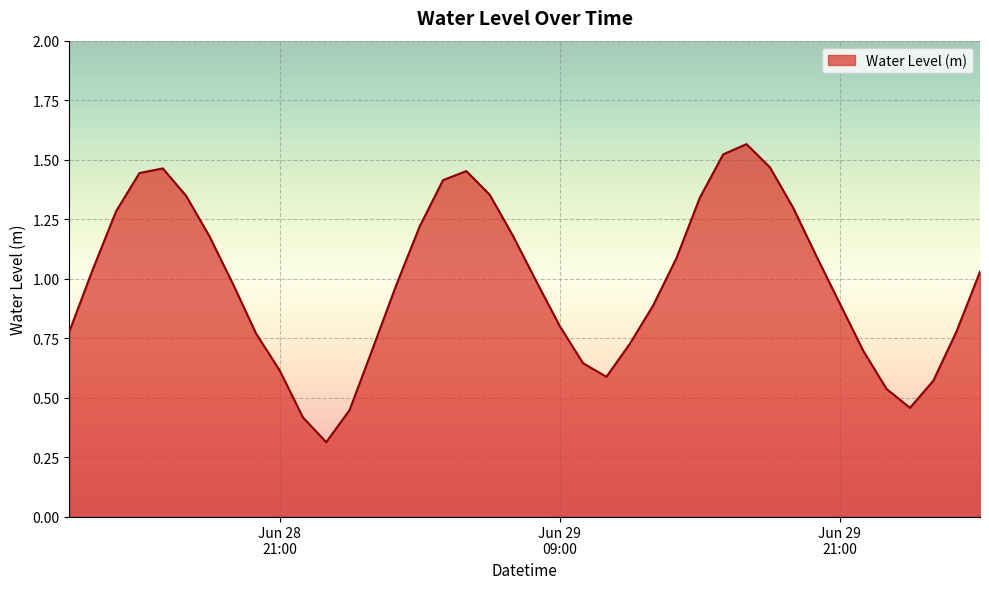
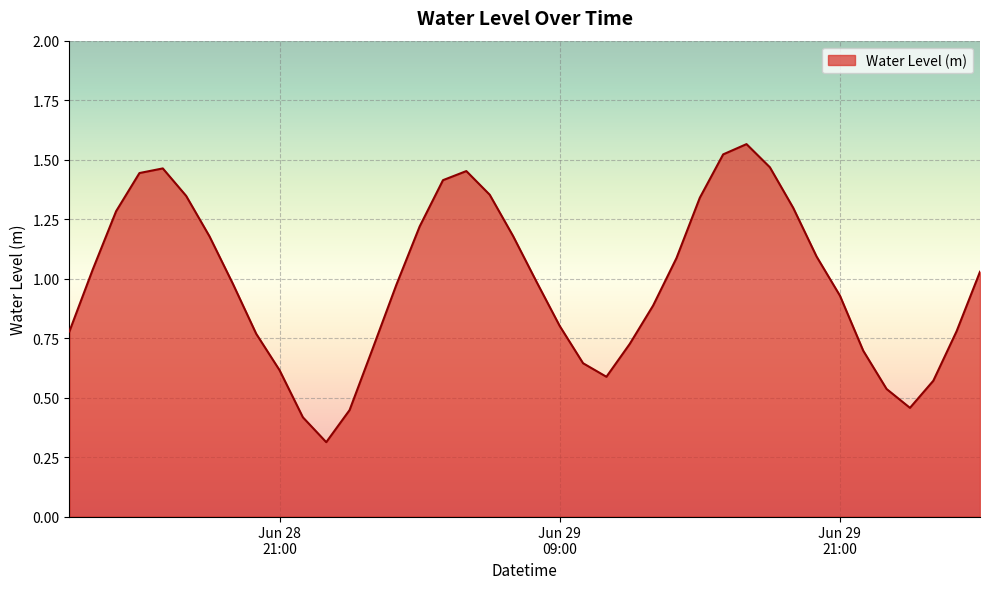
Jun 29 21:00: 0.89 -> 0.93
